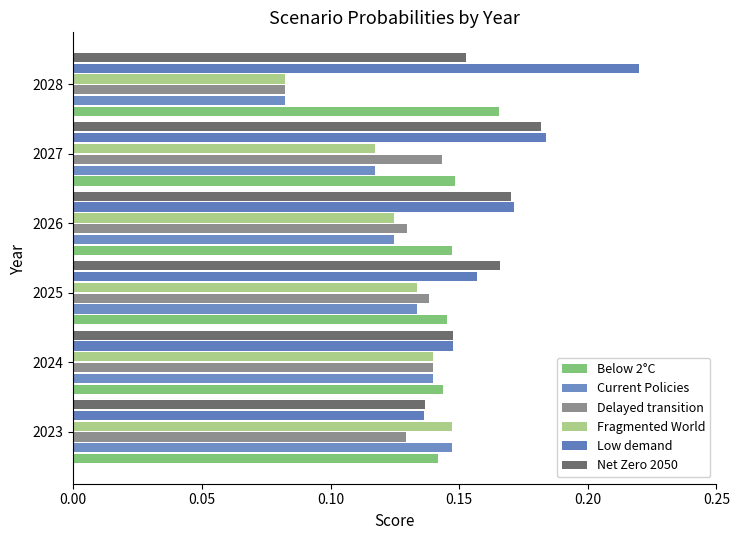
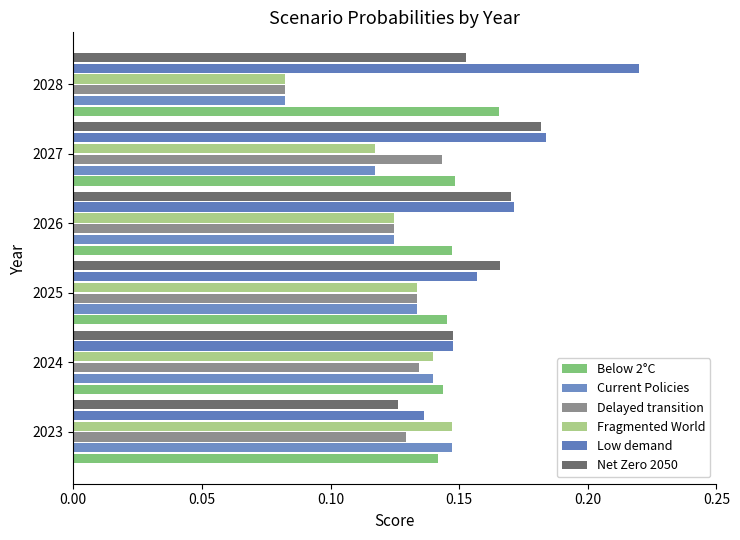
Delayed transition, 2026: 0.130 -> 0.125
Delayed transition, 2025: 0.138 -> 0.134
Delayed transition, 2024: 0.140 -> 0.134
Net Zero 2050, 2023: 0.137 -> 0.126
